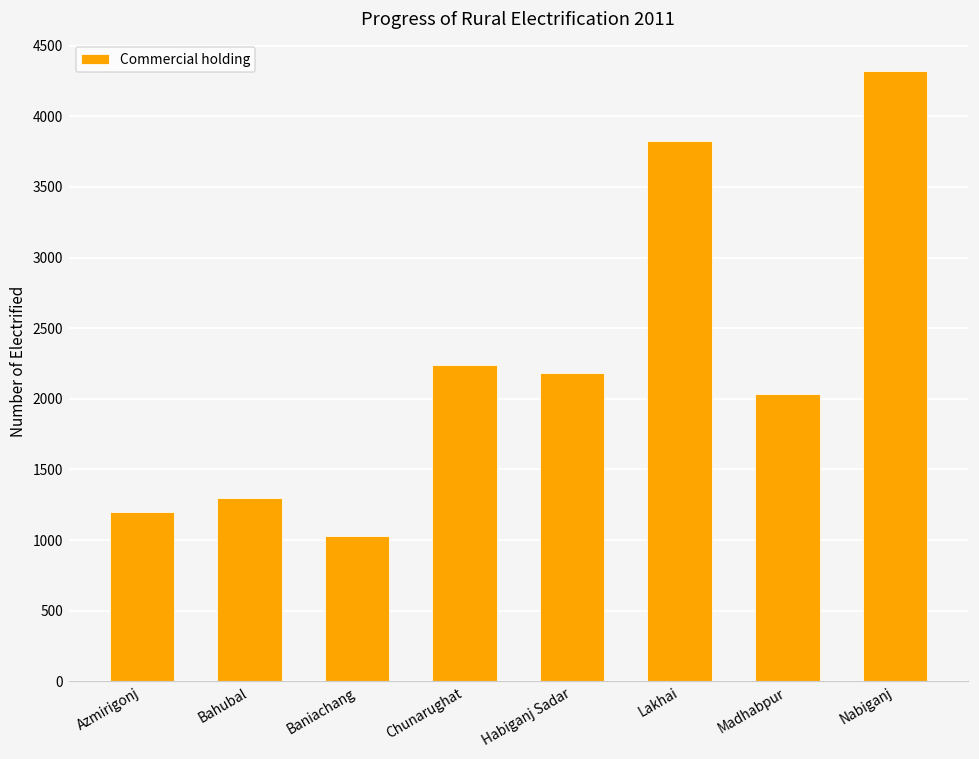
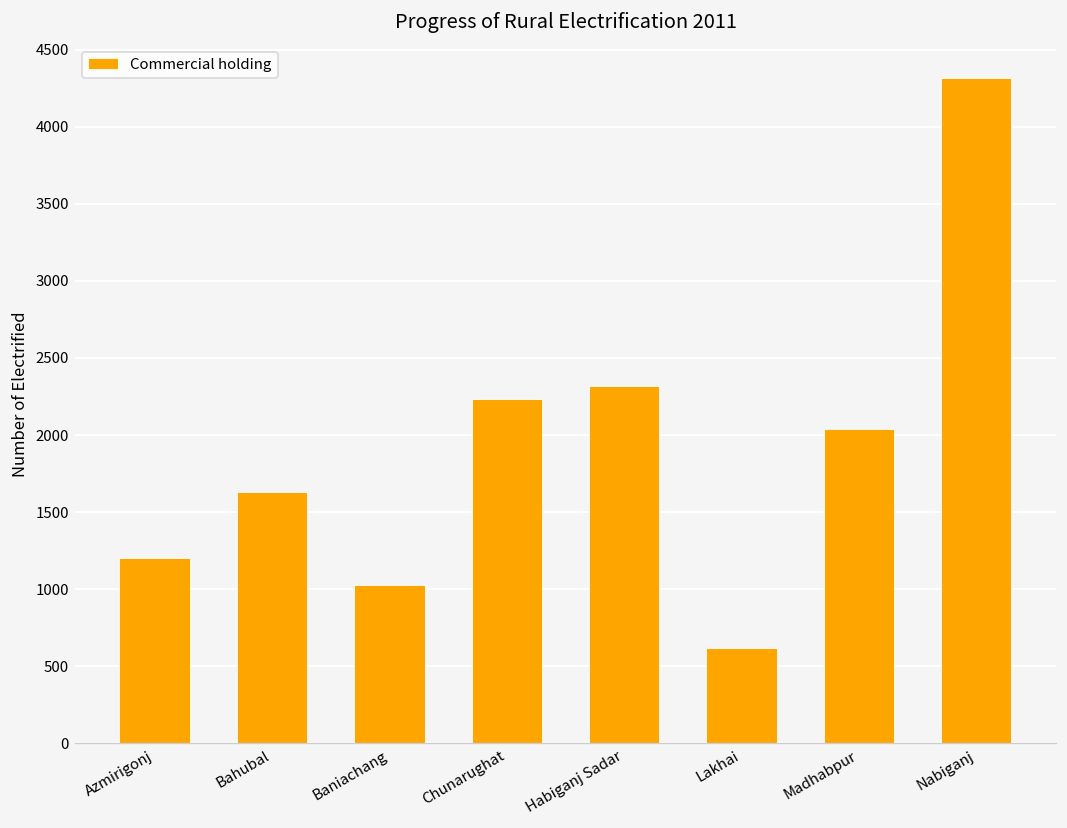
Bahubal: 1300 -> 1630
Habiganj Sadar: 2180 -> 2320
Lakhai: 3820 -> 620
